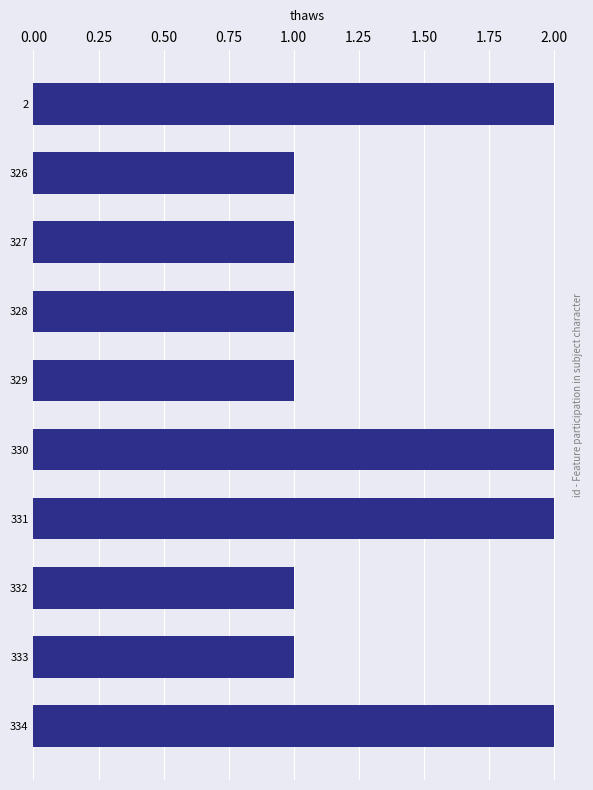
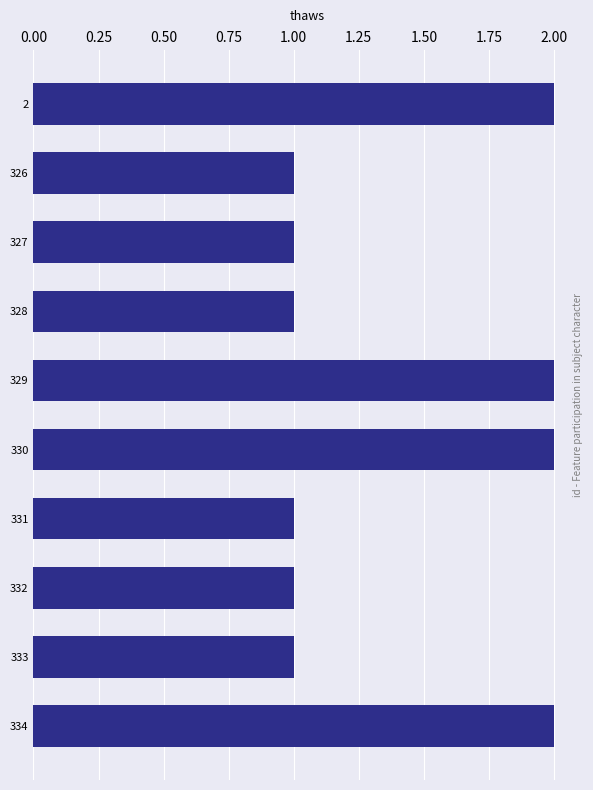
329: 1 -> 2
331: 2 -> 1
